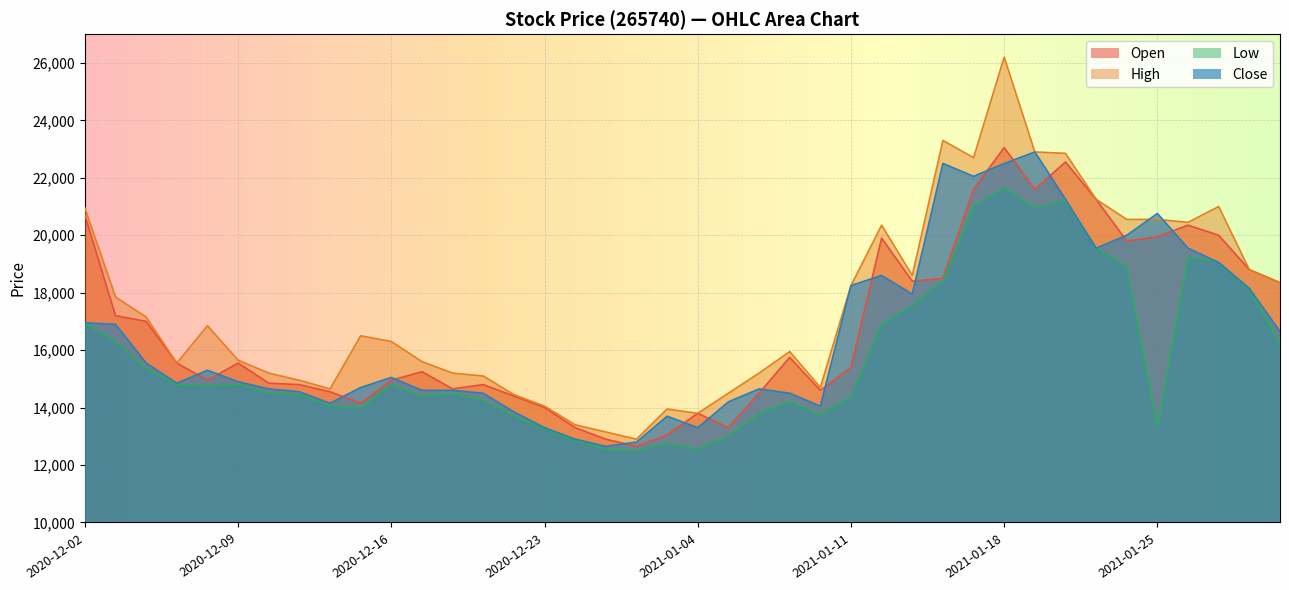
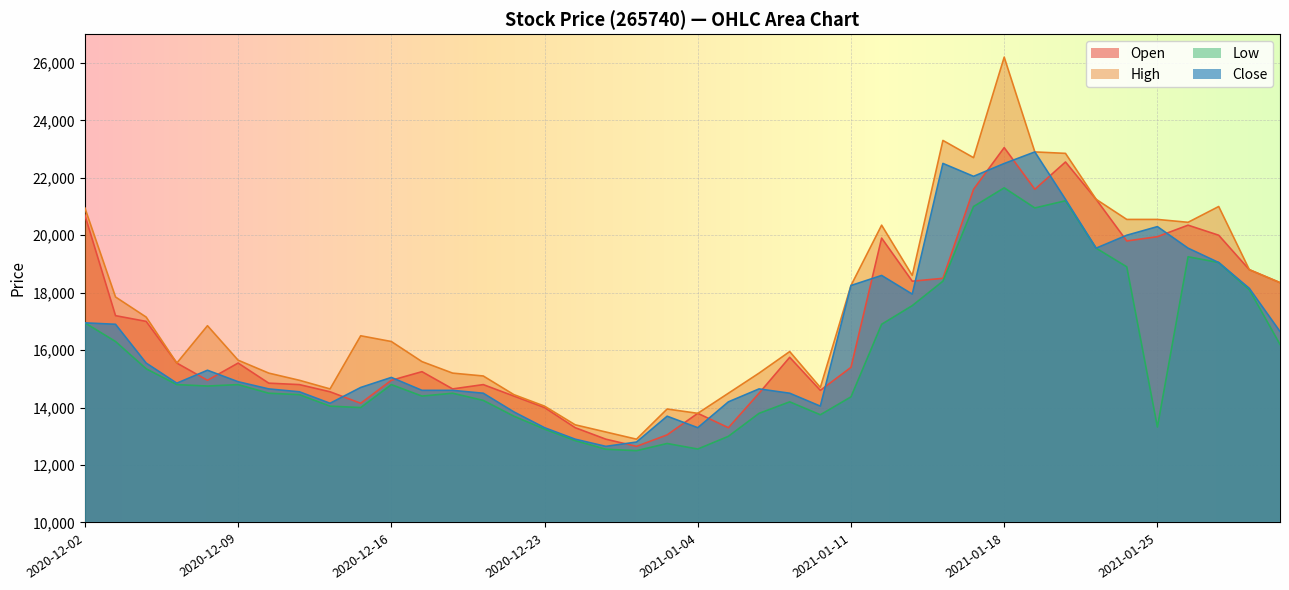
Close, 2021-01-25: 20,800 -> 20,300
